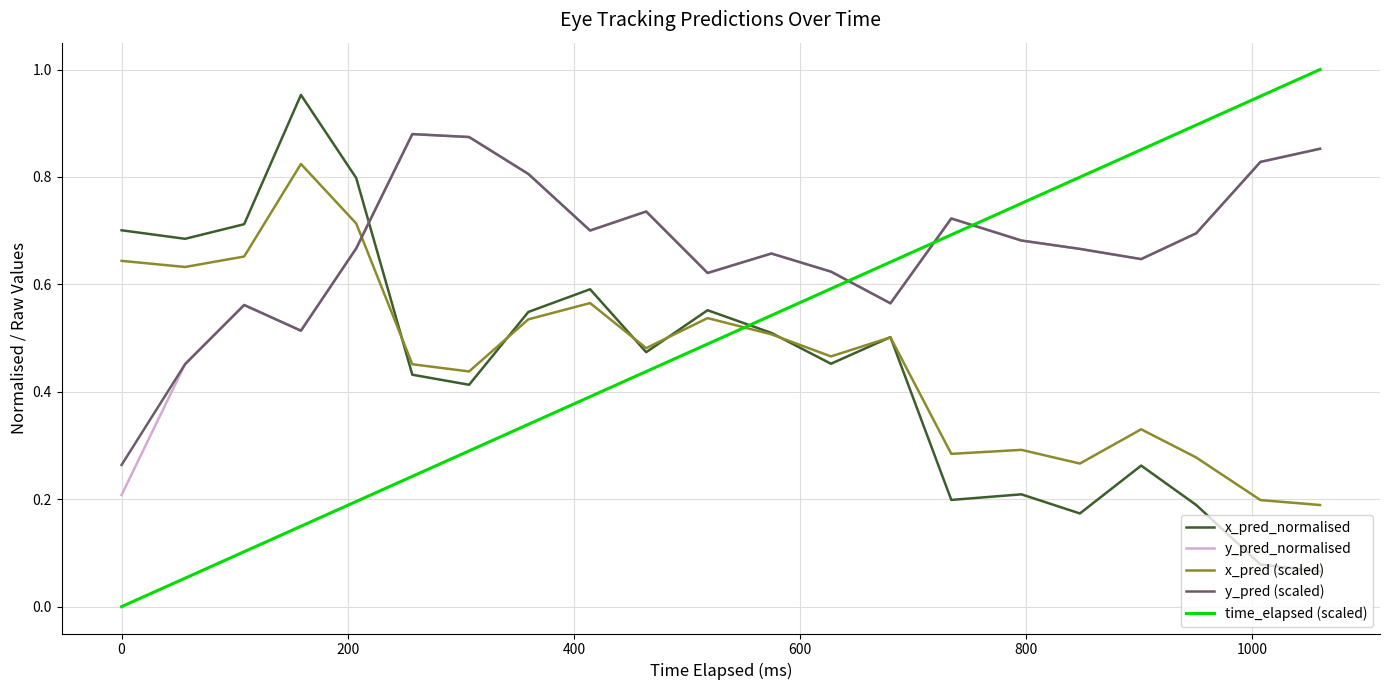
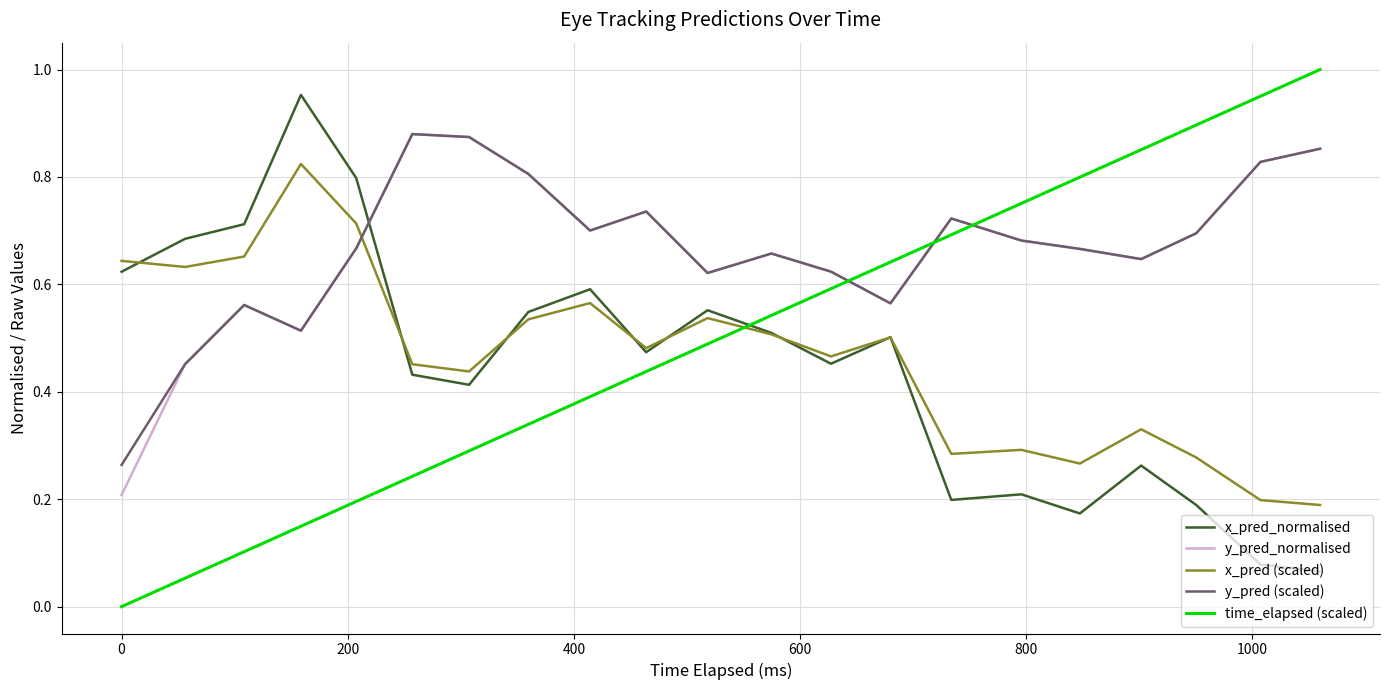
x_pred_normalised, 0: 0.70 -> 0.62
